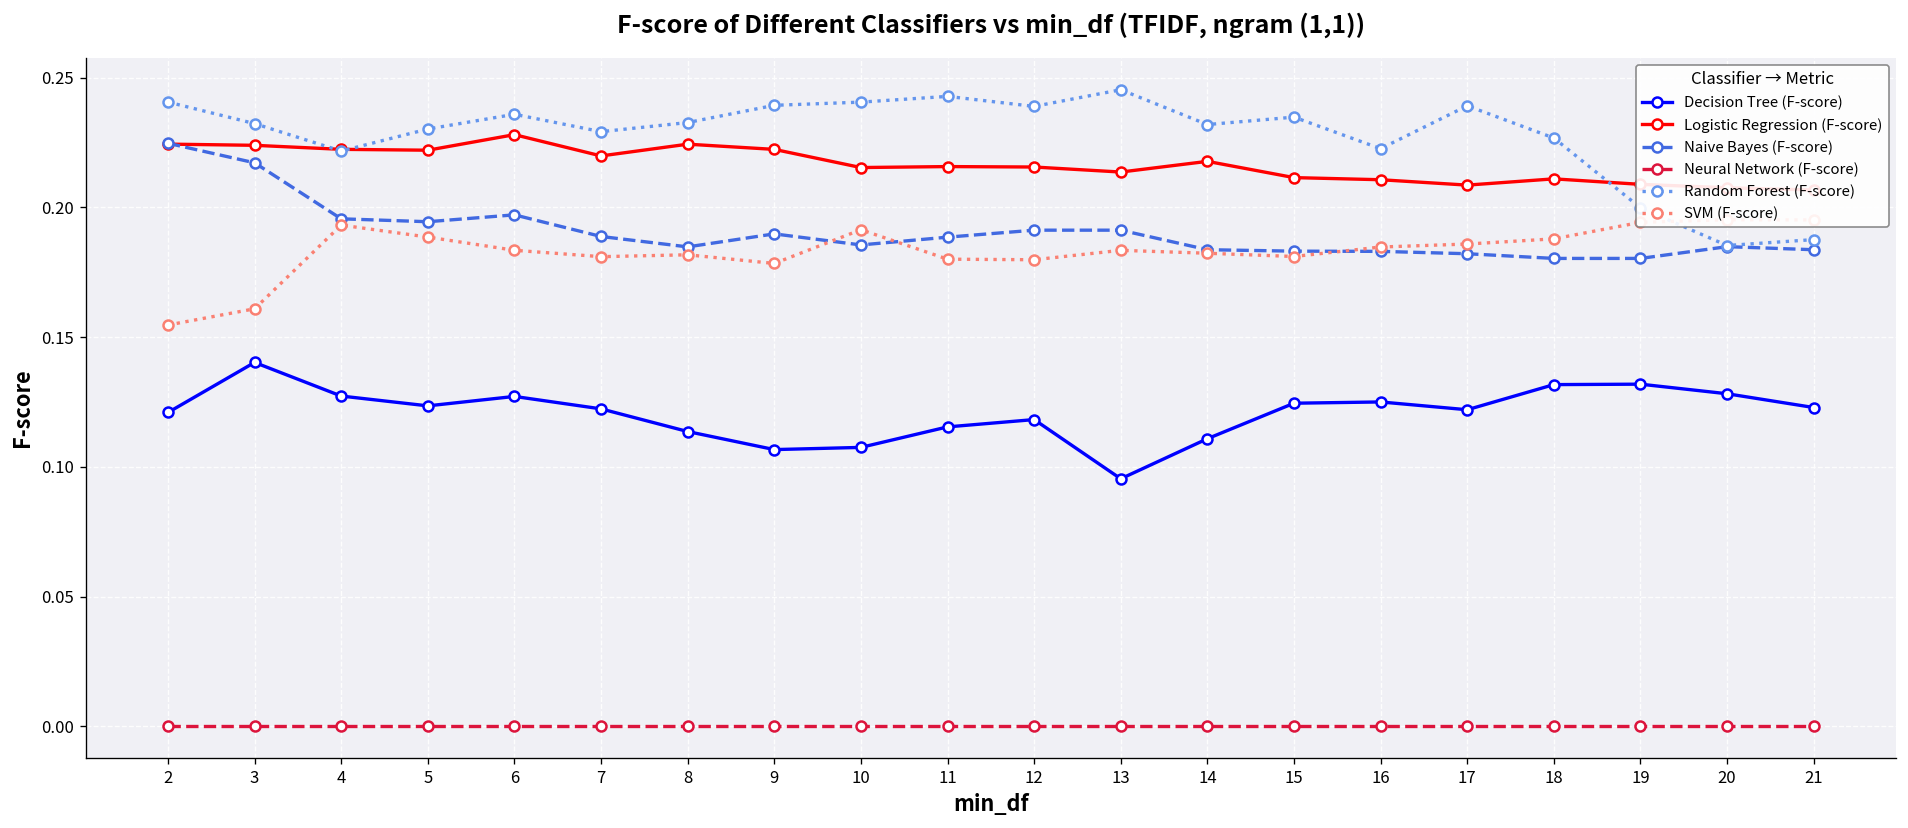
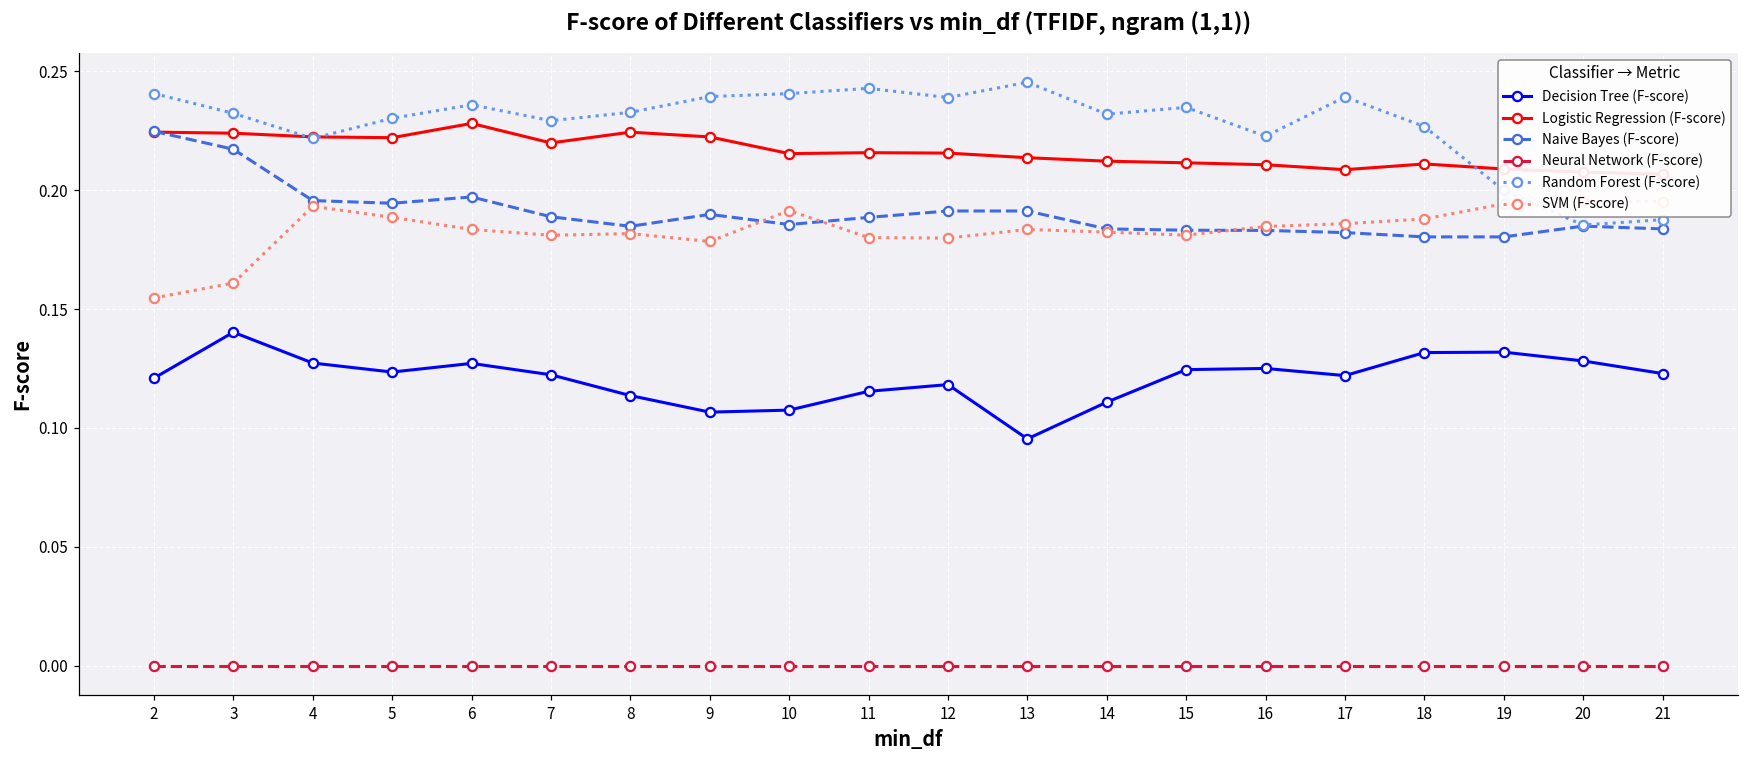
Logistic Regression (F-score), 14: 0.218 -> 0.212
